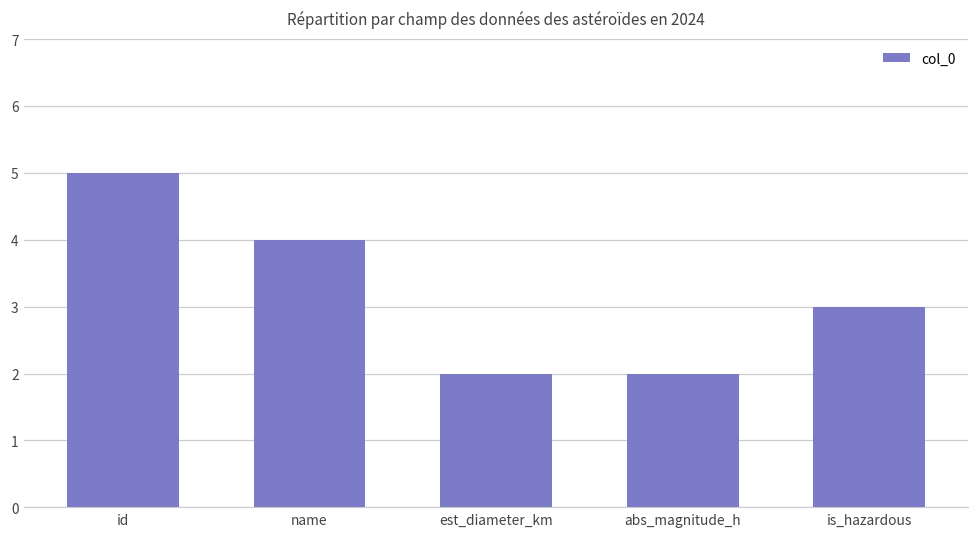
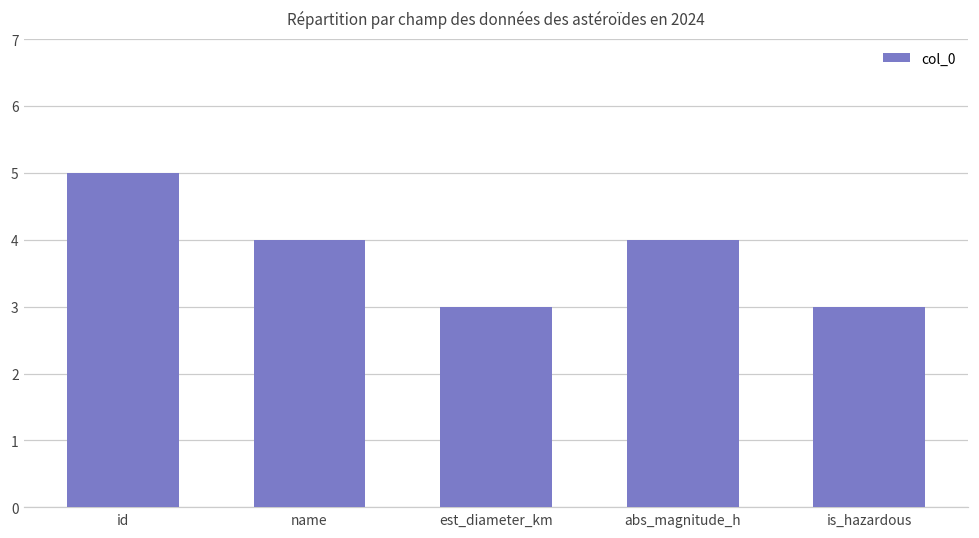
est_diameter_km: 2 -> 3
abs_magnitude_h: 2 -> 4
